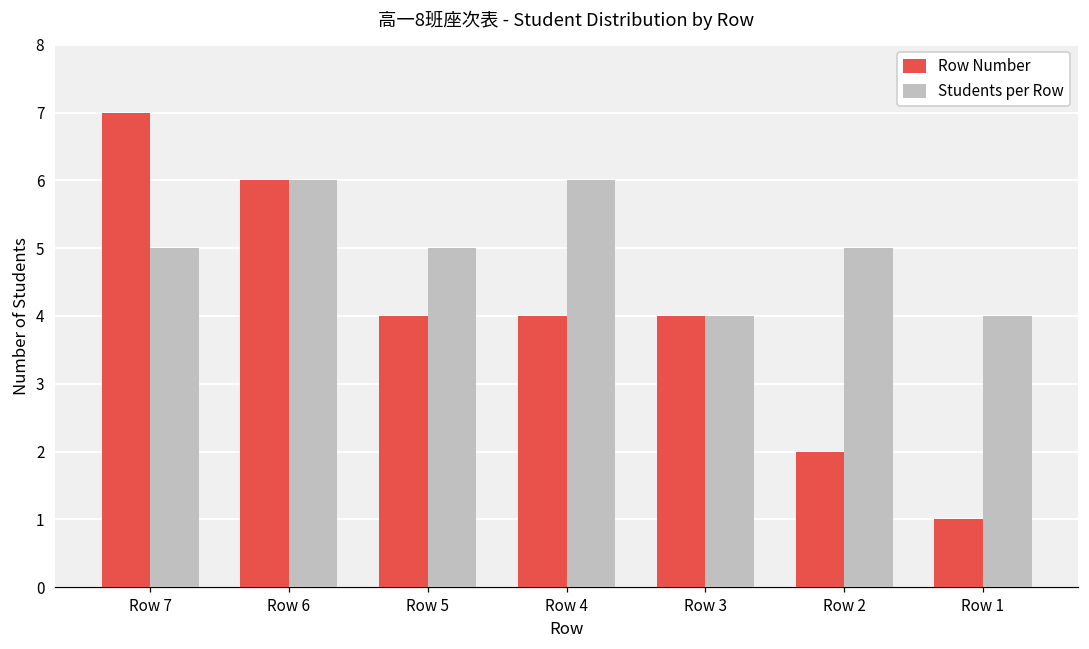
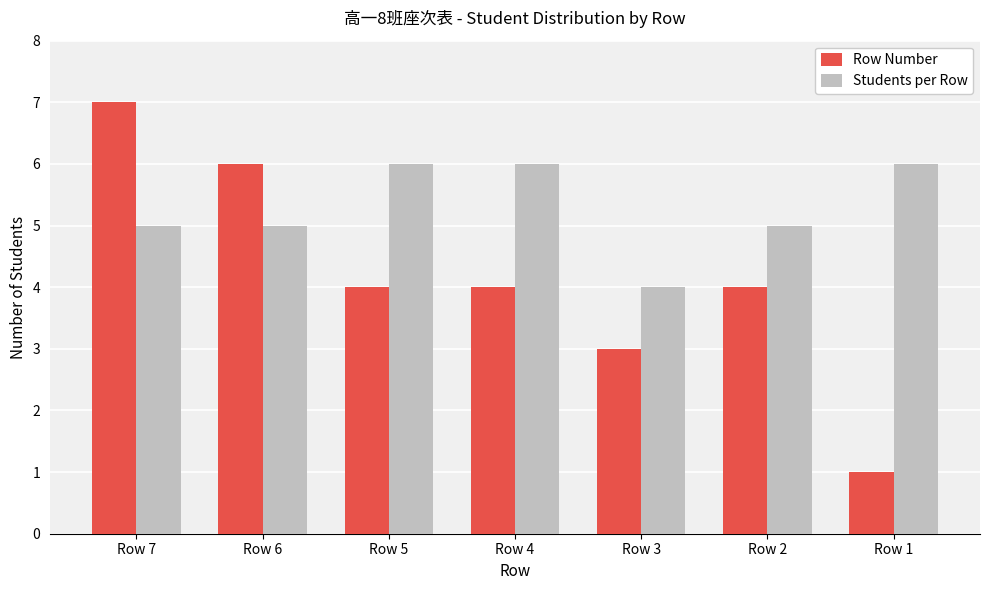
Students per Row, Row 6: 6 -> 5
Students per Row, Row 5: 5 -> 6
Row Number, Row 3: 4 -> 3
Row Number, Row 2: 2 -> 4
Students per Row, Row 1: 4 -> 6
